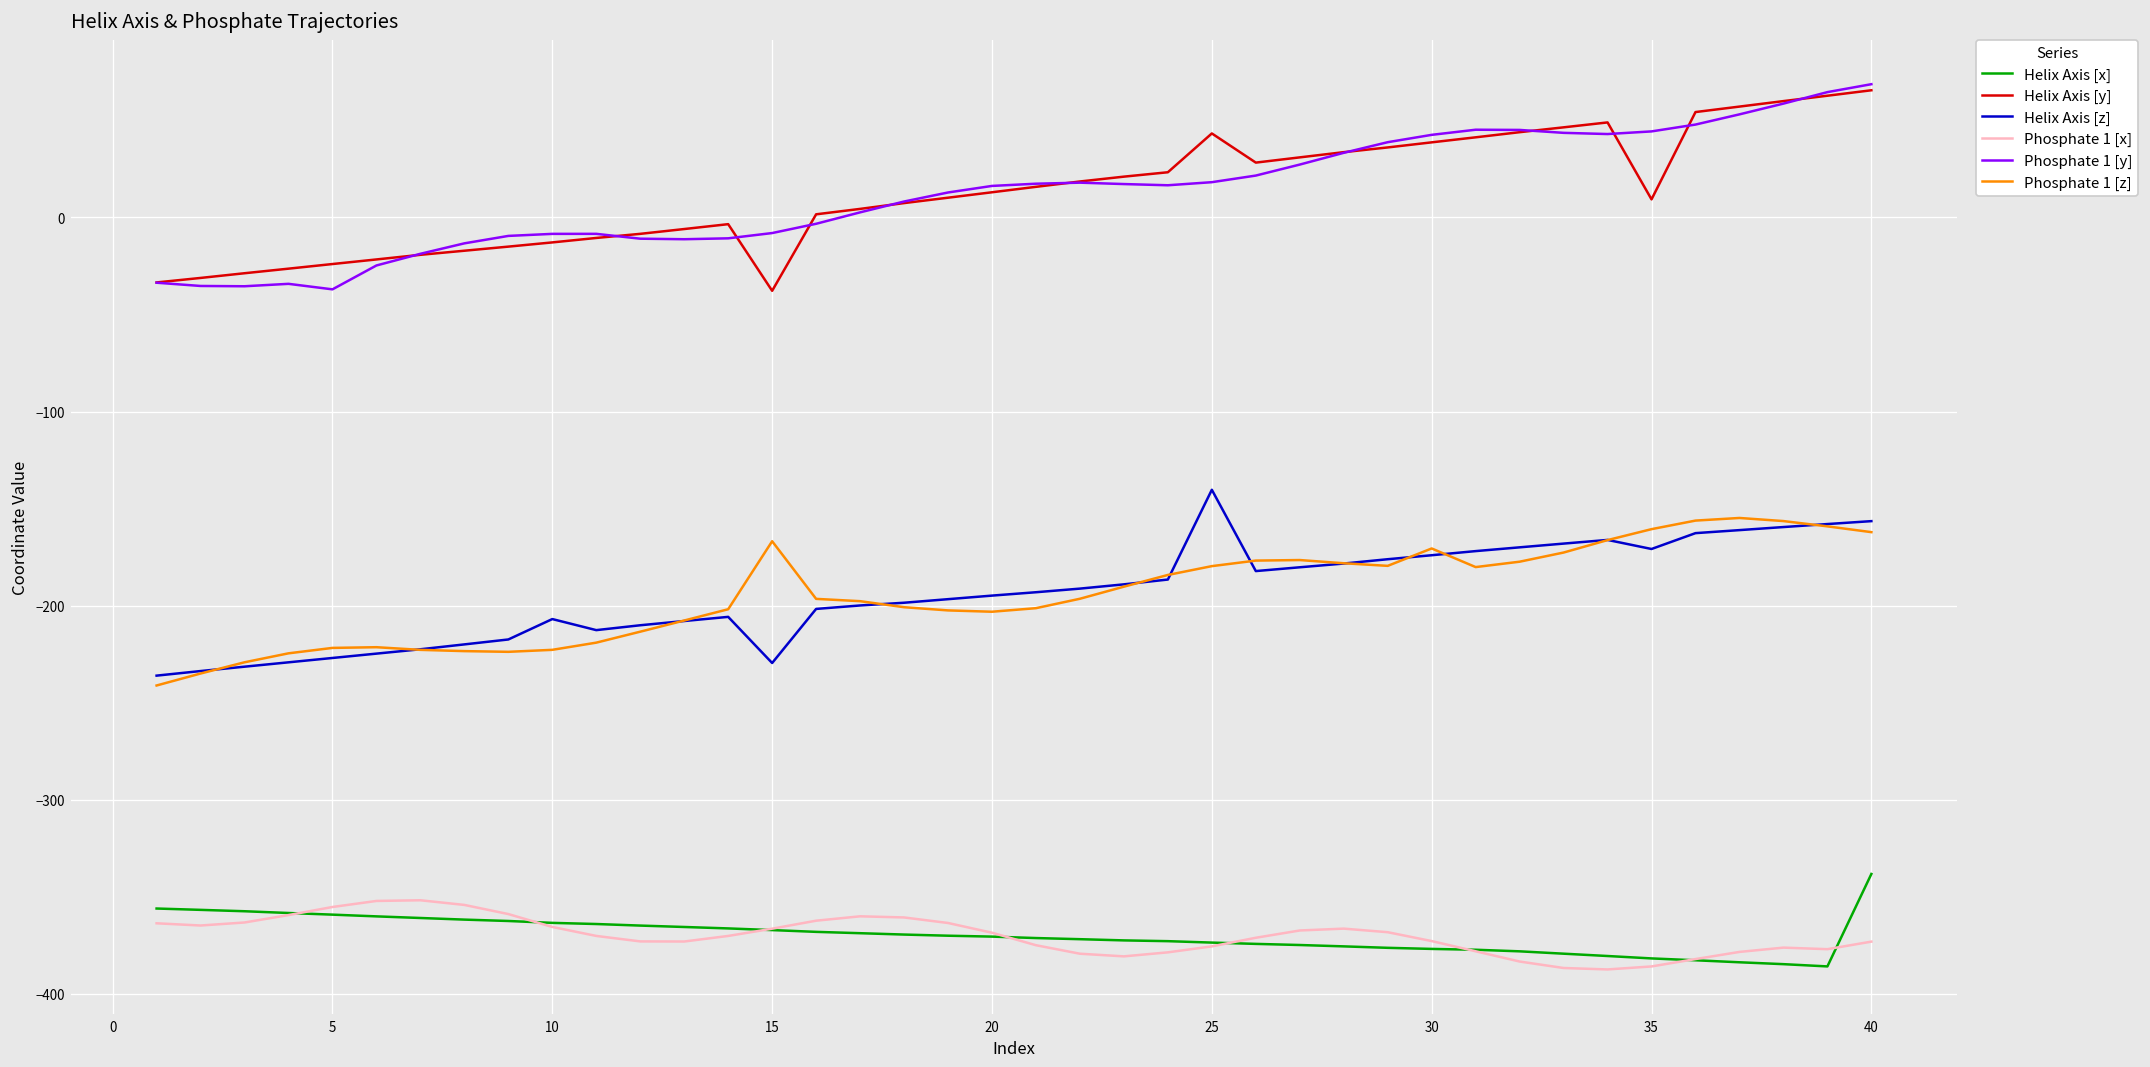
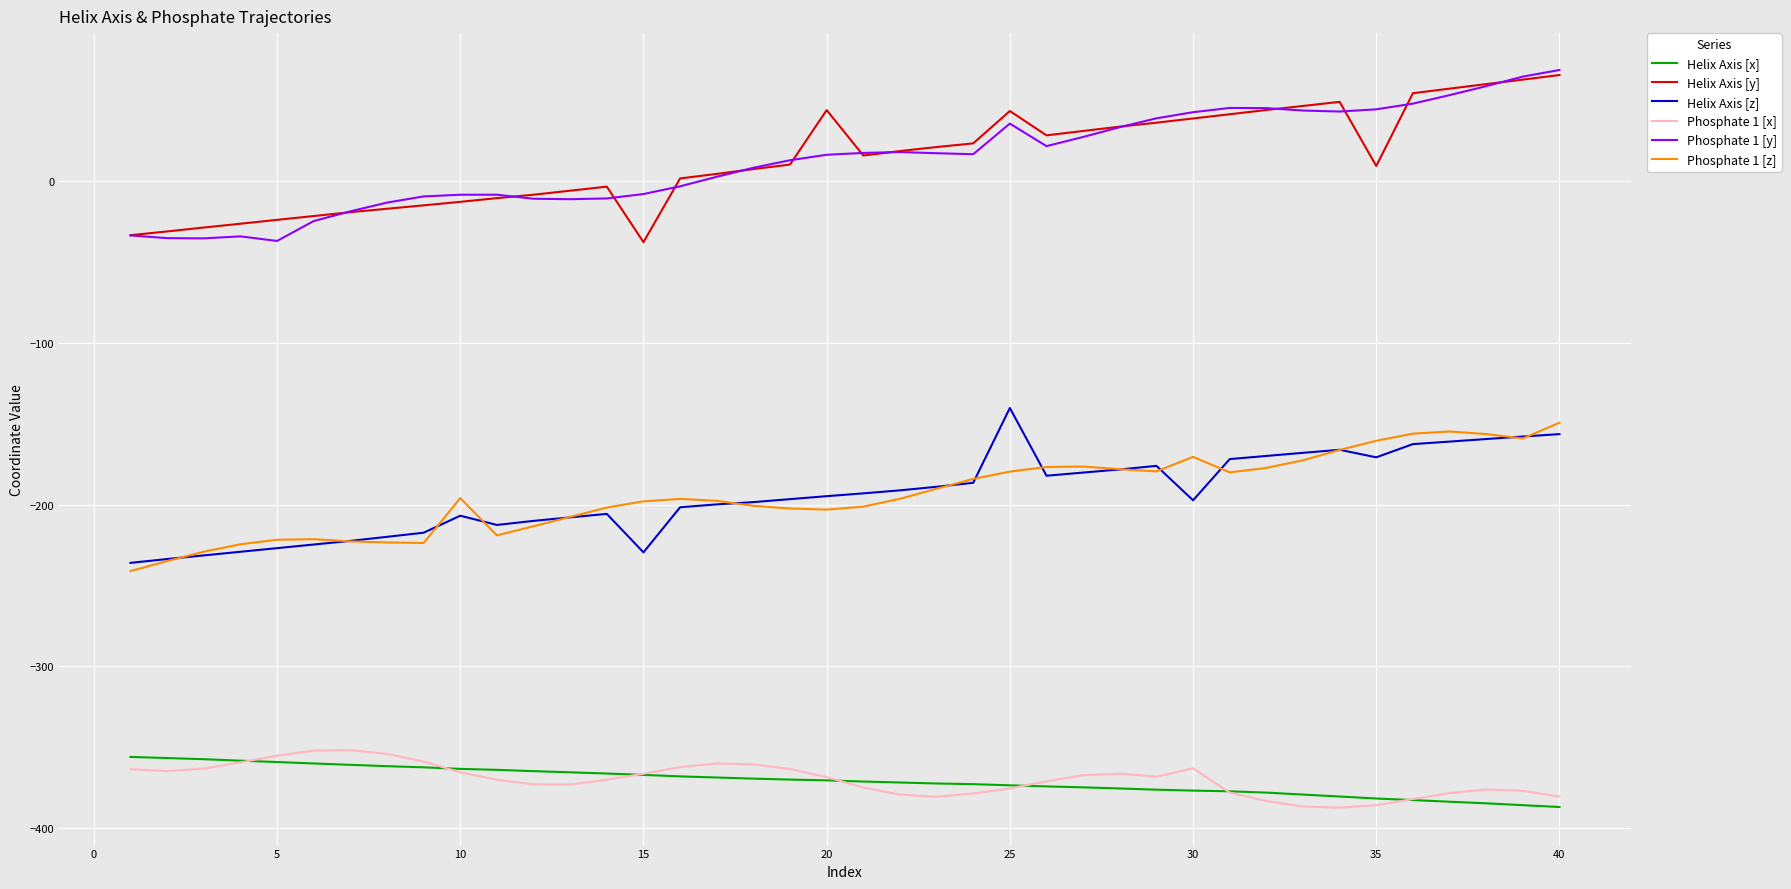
Phosphate 1 [z], 10: -223 -> -196
Phosphate 1 [z], 15: -167 -> -198
Helix Axis [y], 20: 13 -> 44
Phosphate 1 [y], 25: 18 -> 36
Helix Axis [z], 30: -174 -> -197
Phosphate 1 [x], 30: -373 -> -363
Helix Axis [x], 40: -338 -> -387
Phosphate 1 [x], 40: -373 -> -381
Phosphate 1 [z], 40: -162 -> -149
